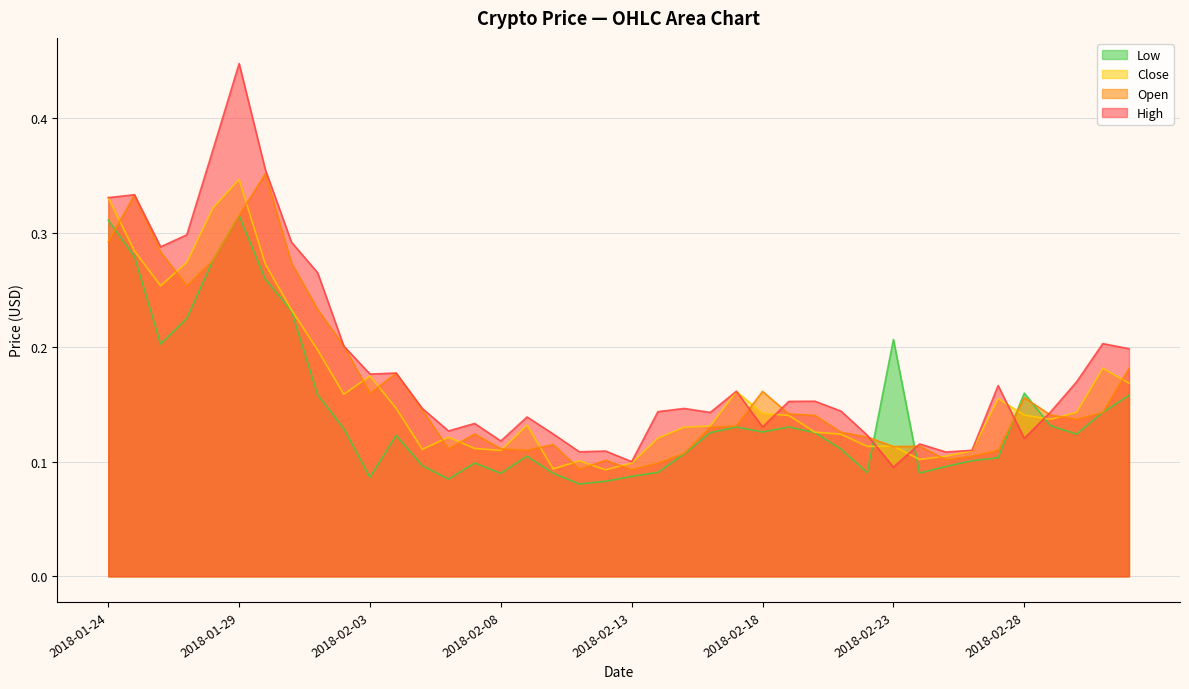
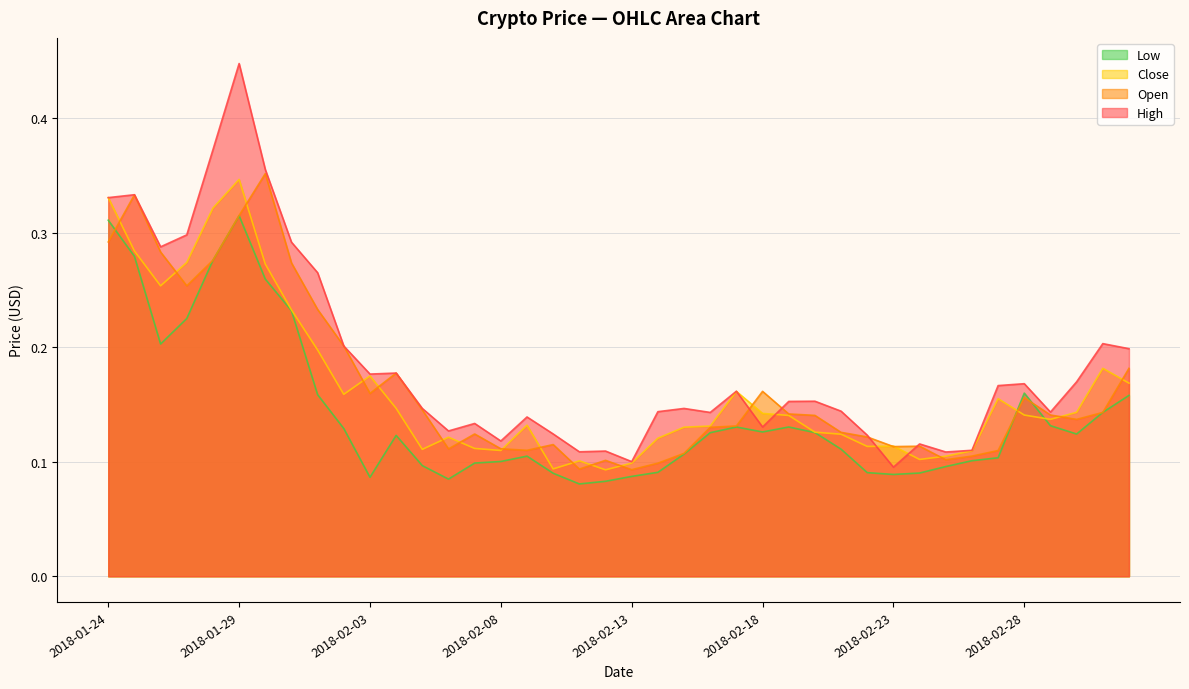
Low, 2018-02-08: 0.090 -> 0.100
Low, 2018-02-23: 0.207 -> 0.089
High, 2018-02-28: 0.120 -> 0.168
